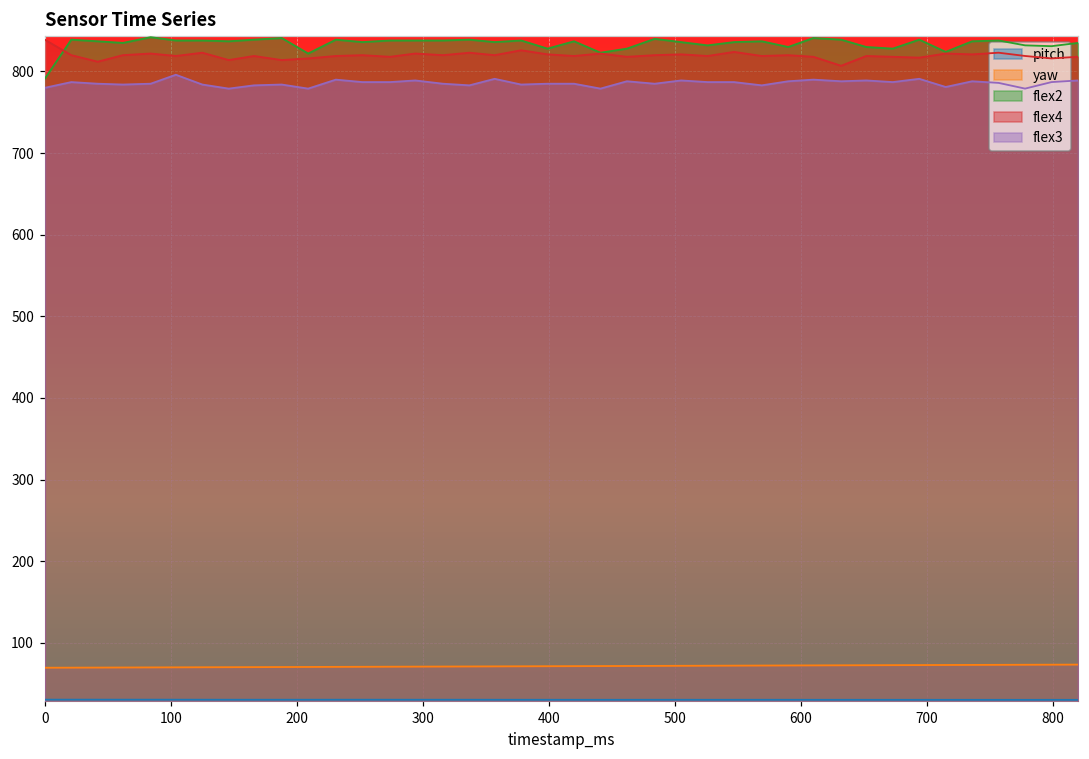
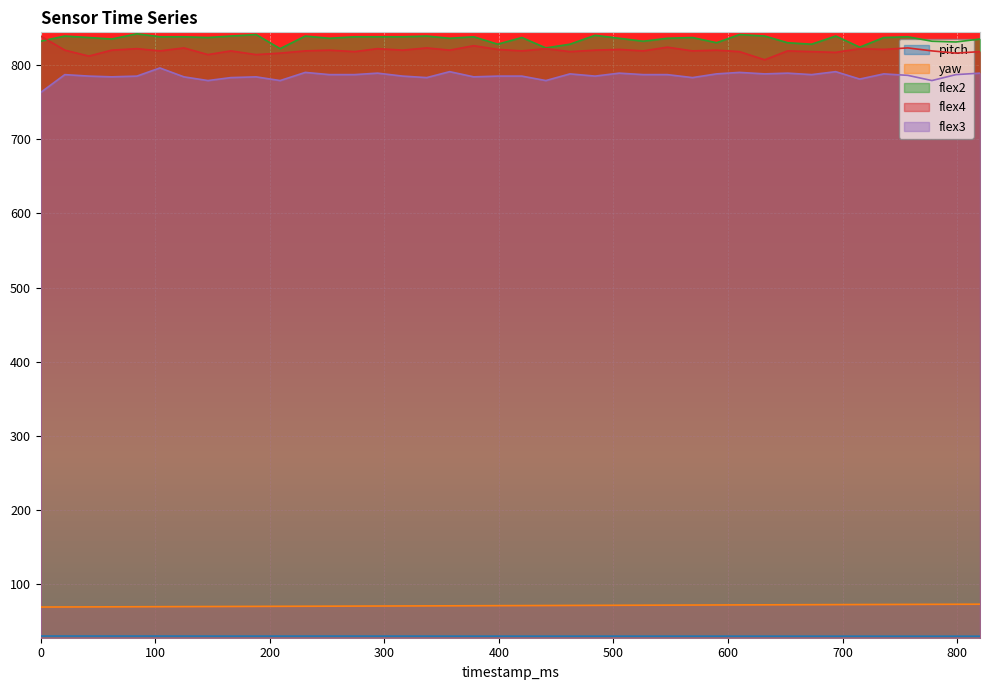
flex2, 0: 790 -> 830
flex3, 0: 780 -> 760
